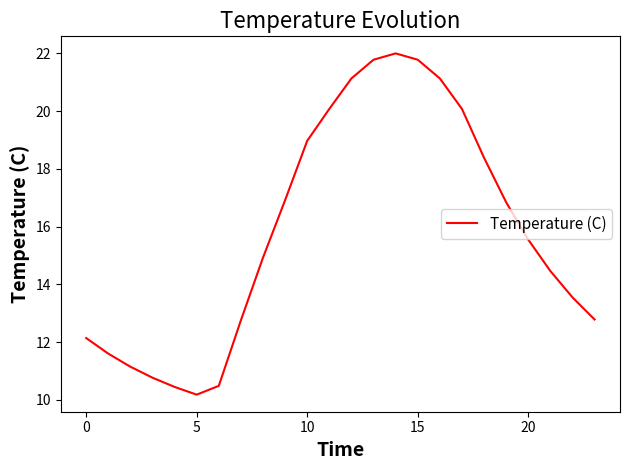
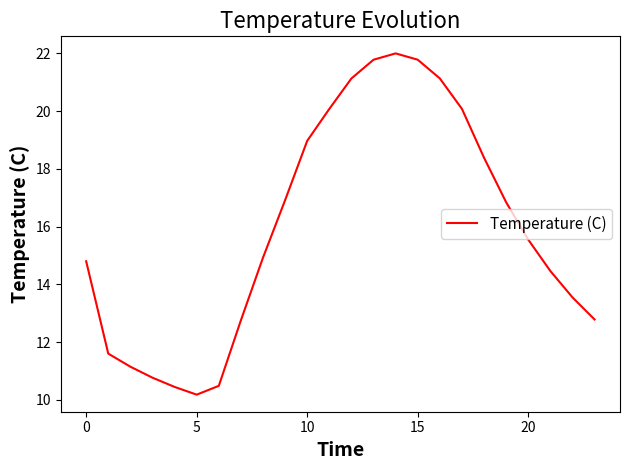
0: 12.1 -> 14.8
